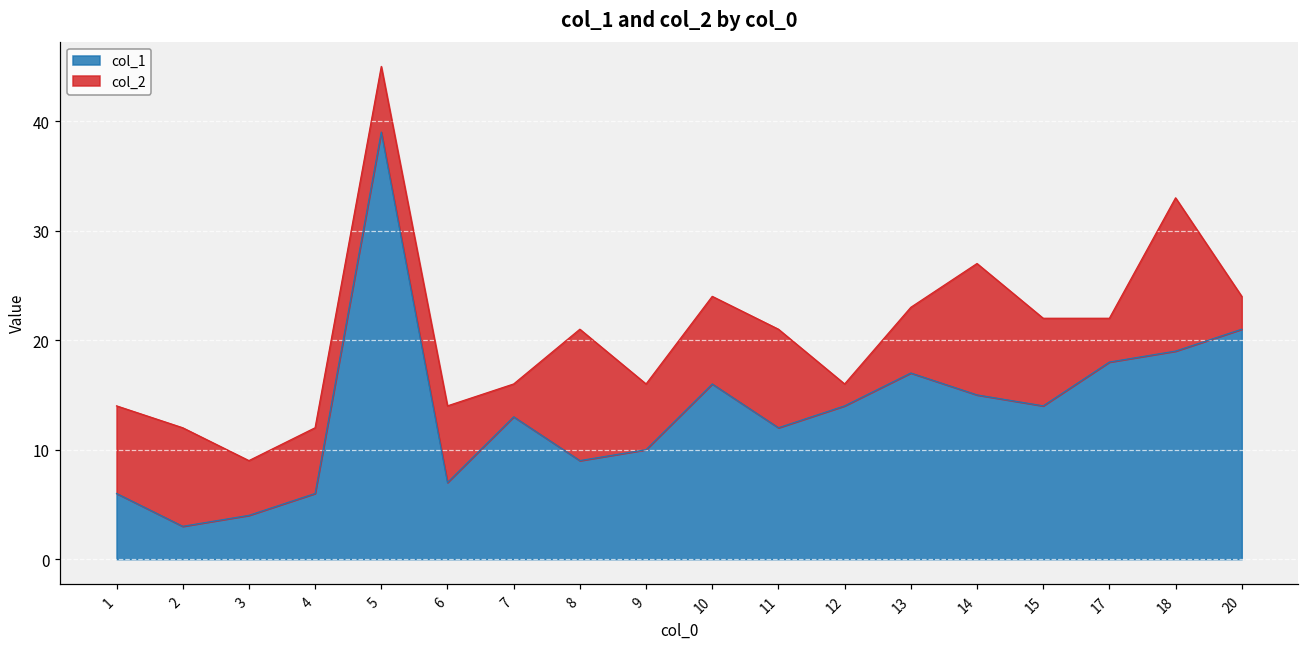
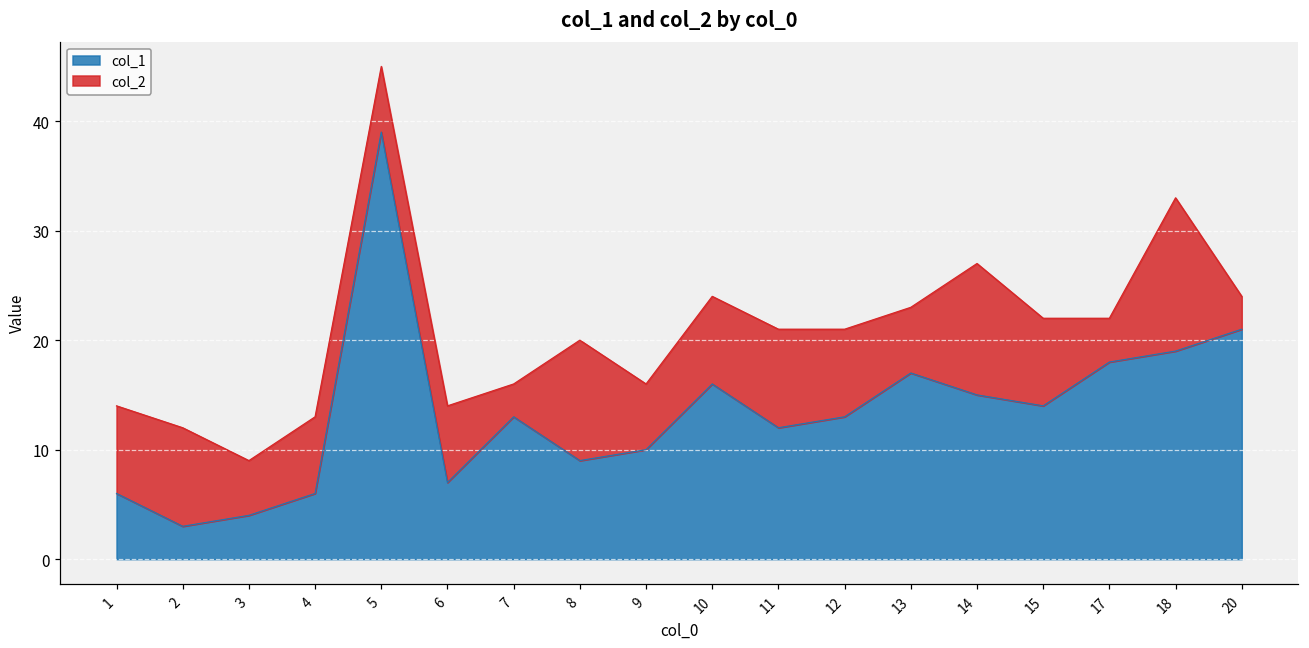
col_2, 4: 6 -> 7
col_2, 8: 12 -> 11
col_1, 12: 14 -> 13
col_2, 12: 2 -> 8
